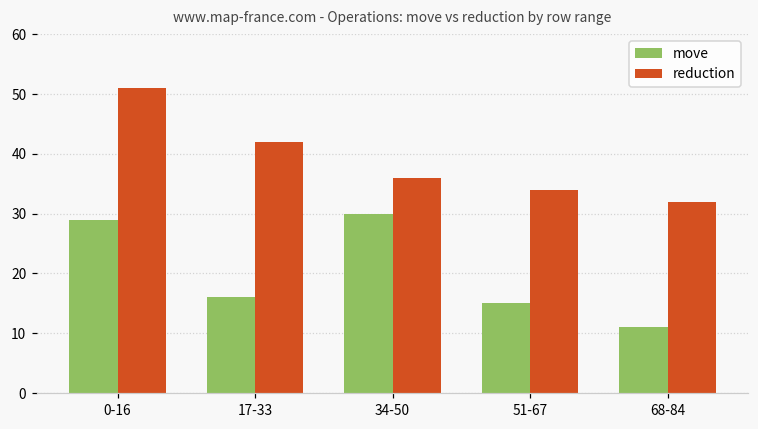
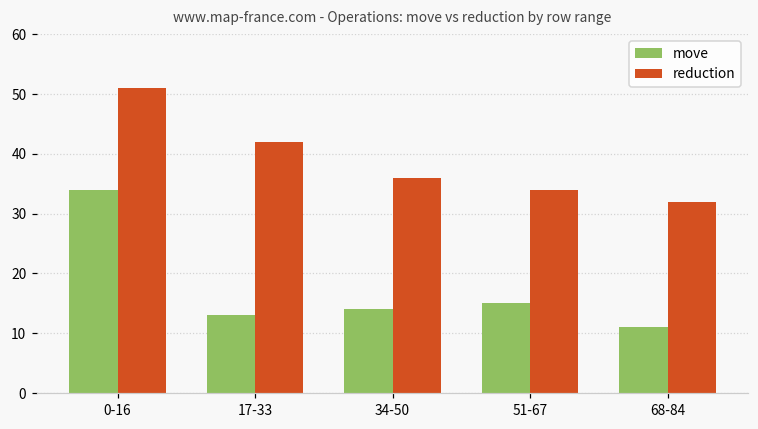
move, 0-16: 29 -> 34
move, 17-33: 16 -> 13
move, 34-50: 30 -> 14
